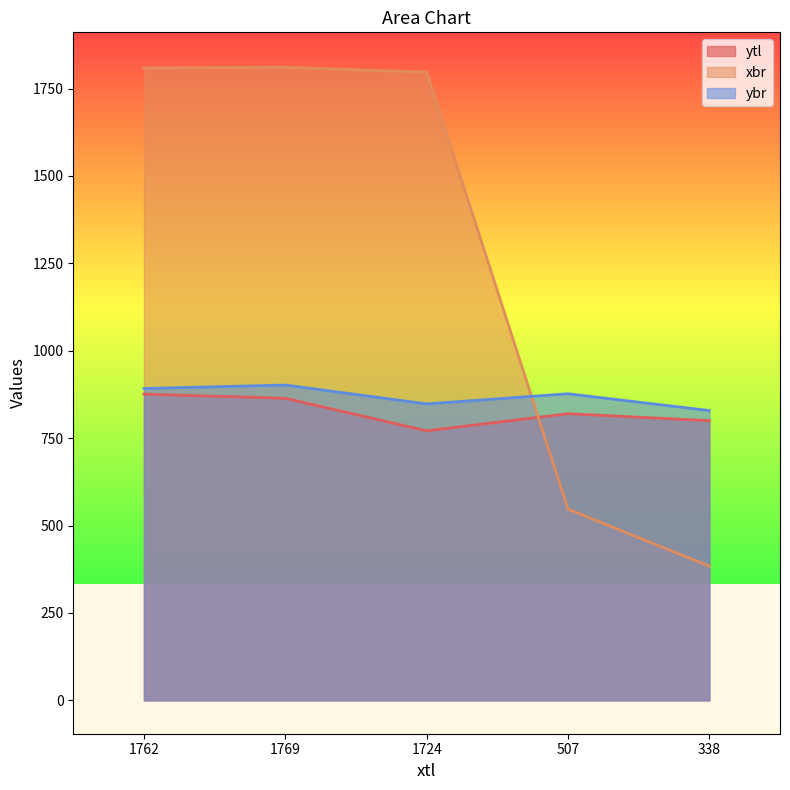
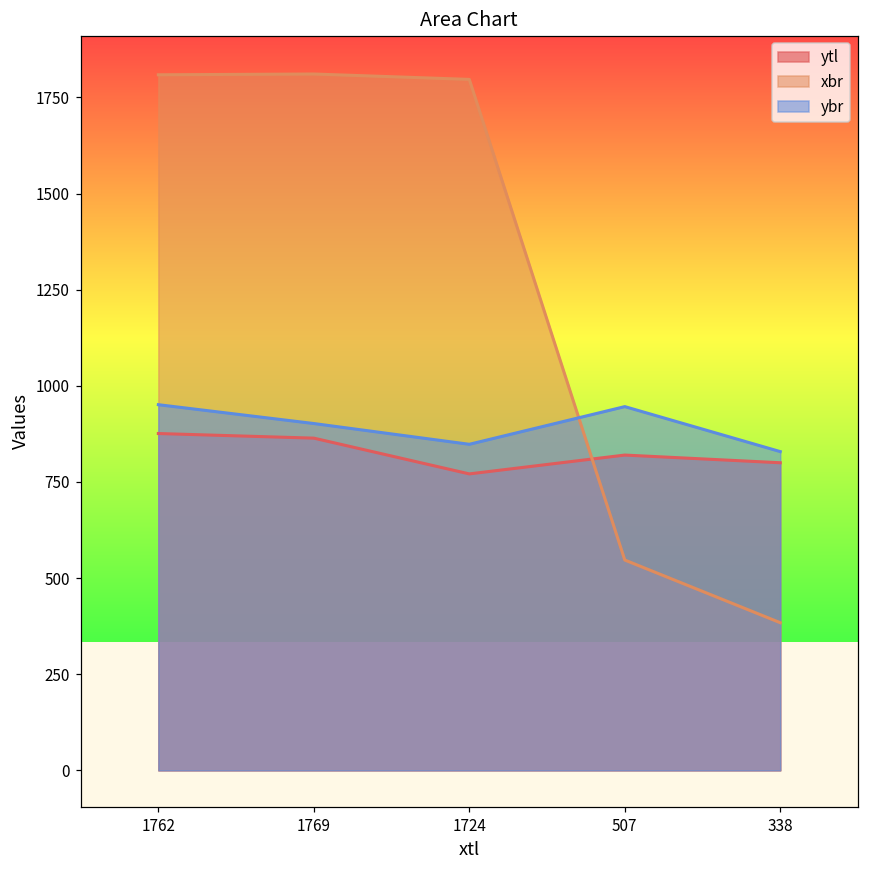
ybr, 1762: 890 -> 950
ybr, 507: 880 -> 950
